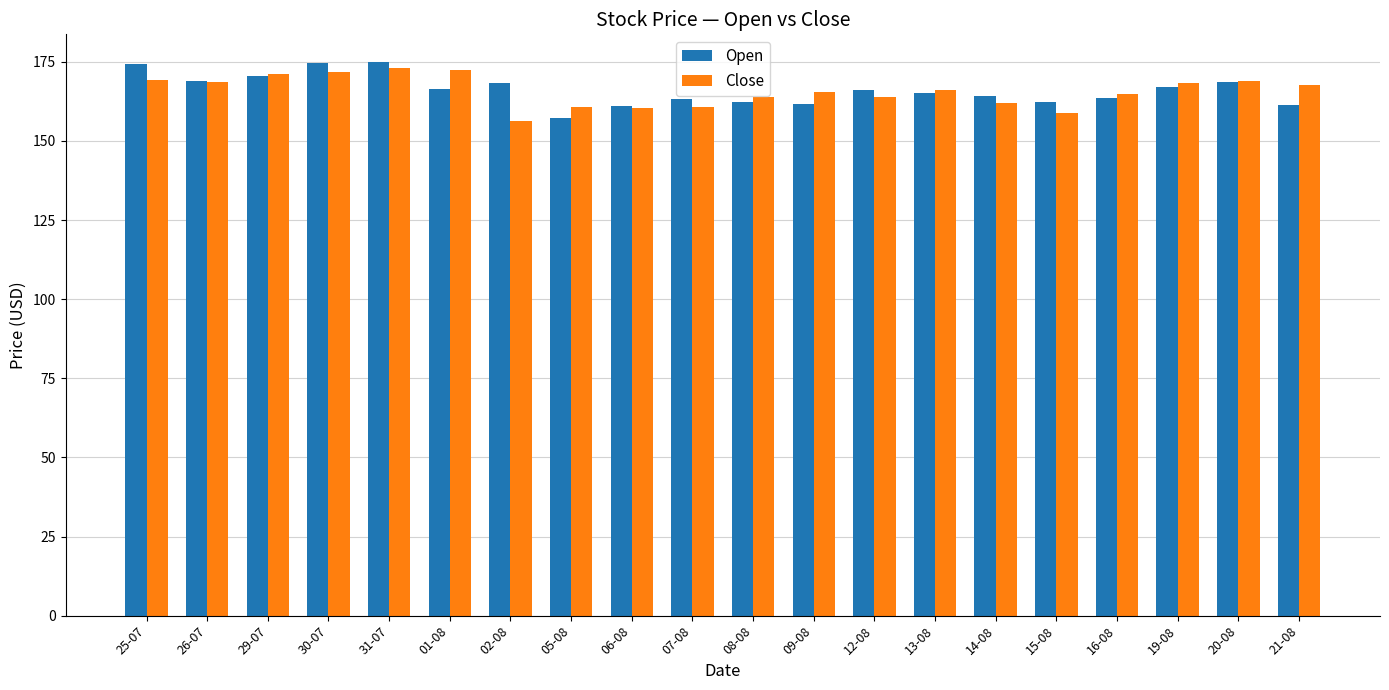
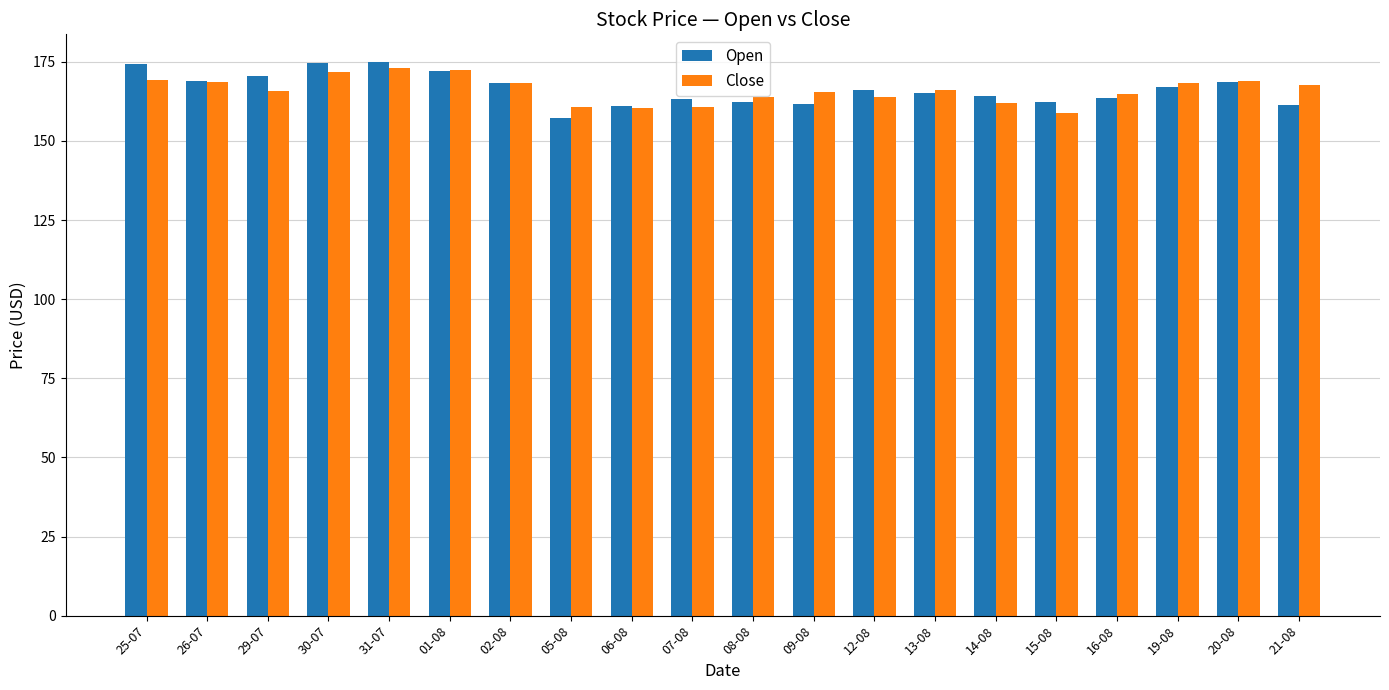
Close, 29-07: 171 -> 166
Open, 01-08: 167 -> 172
Close, 02-08: 156 -> 168
